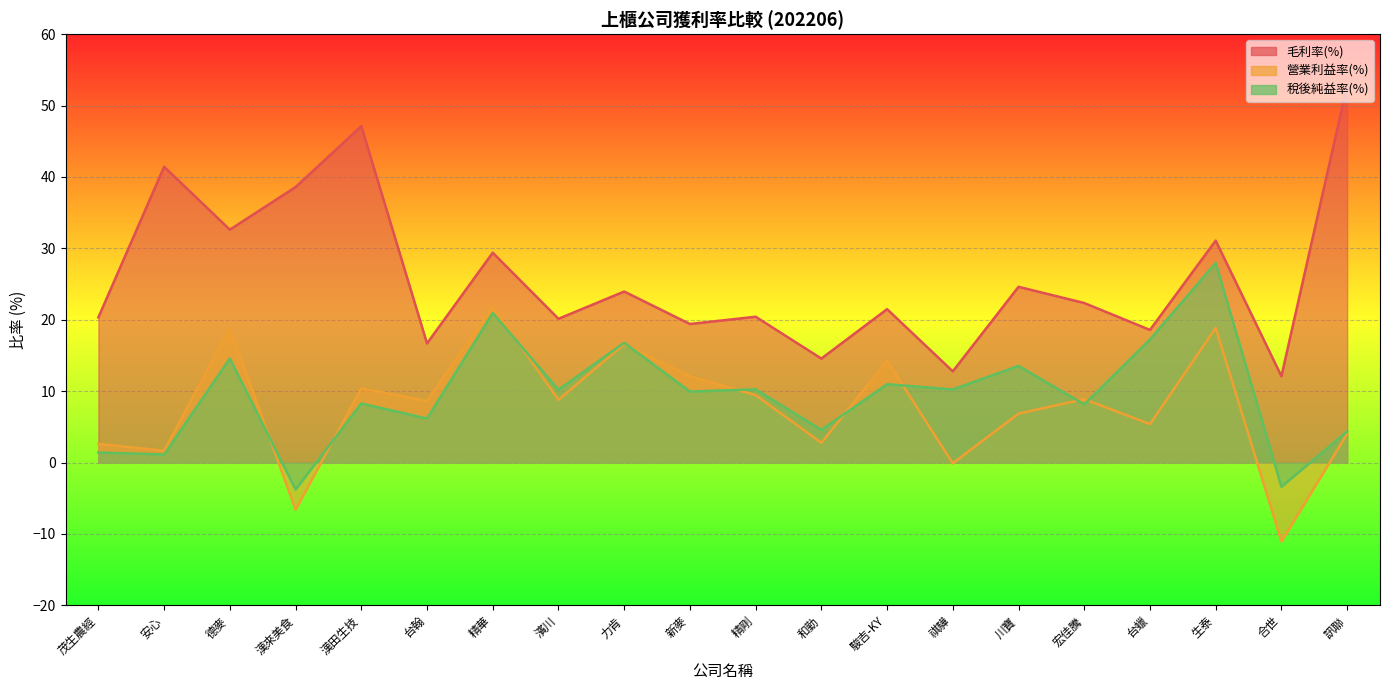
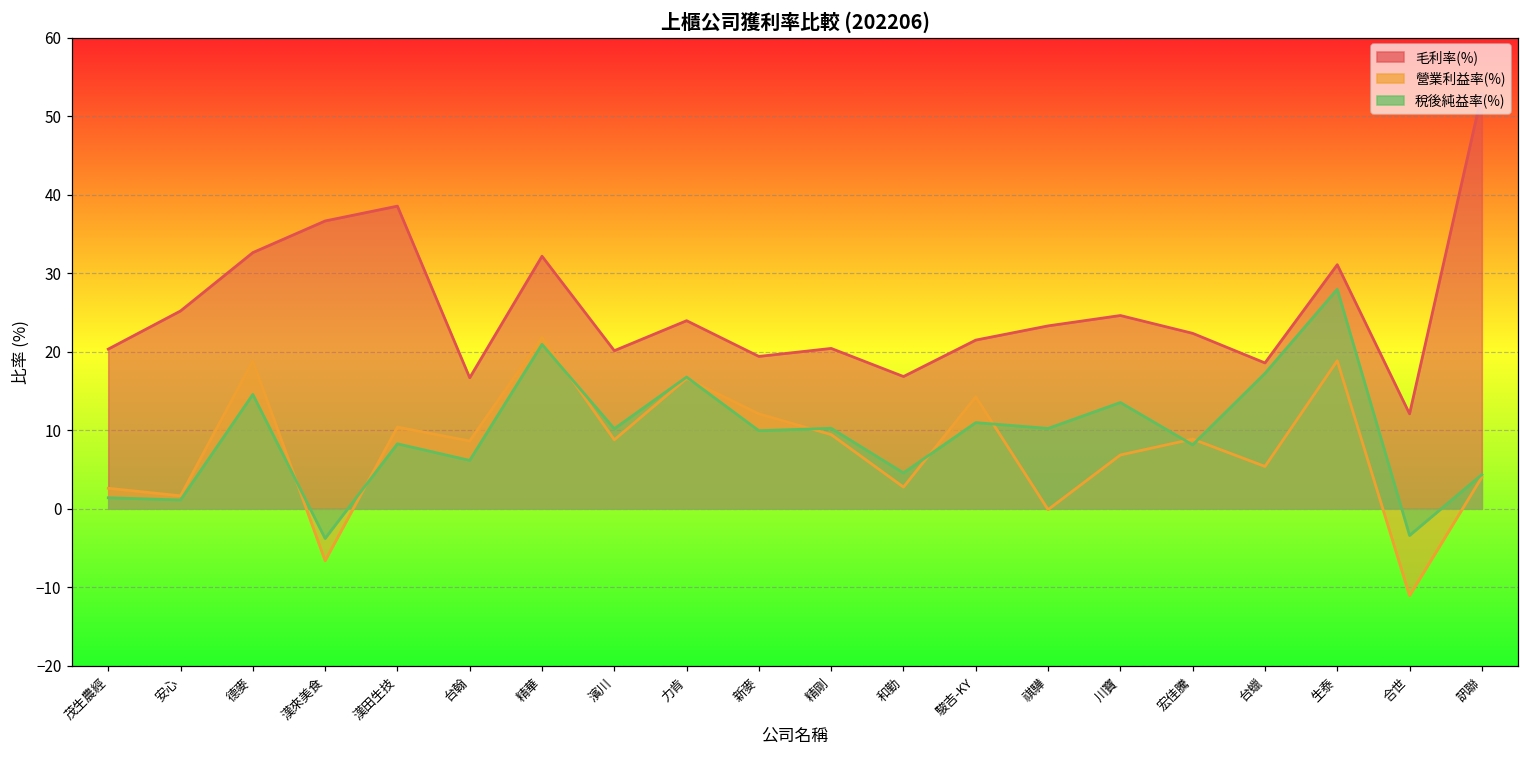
毛利率(%), 安心: 41 -> 25
毛利率(%), 漢來美食: 39 -> 37
毛利率(%), 漢田生技: 47 -> 39
毛利率(%), 精華: 29 -> 32
毛利率(%), 和勤: 15 -> 17
毛利率(%), 祺驊: 13 -> 23
